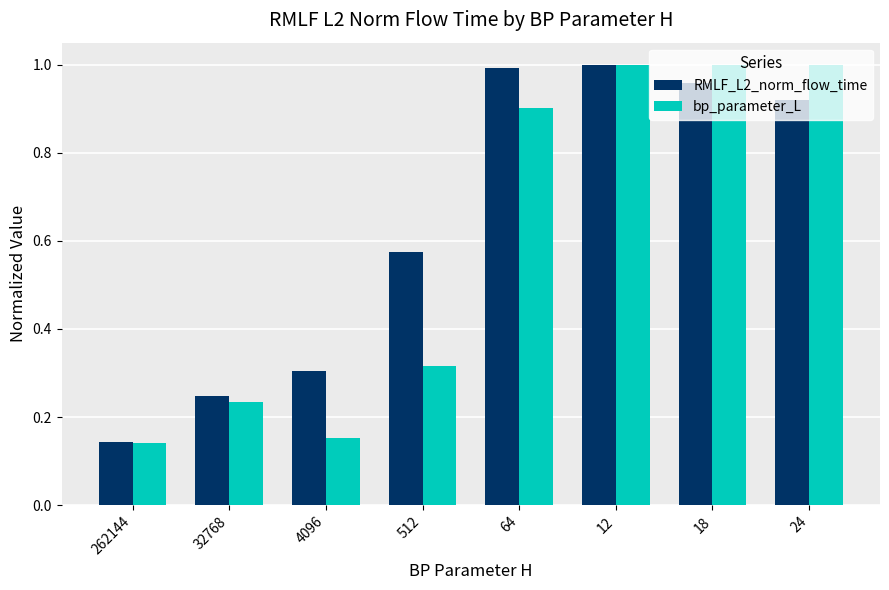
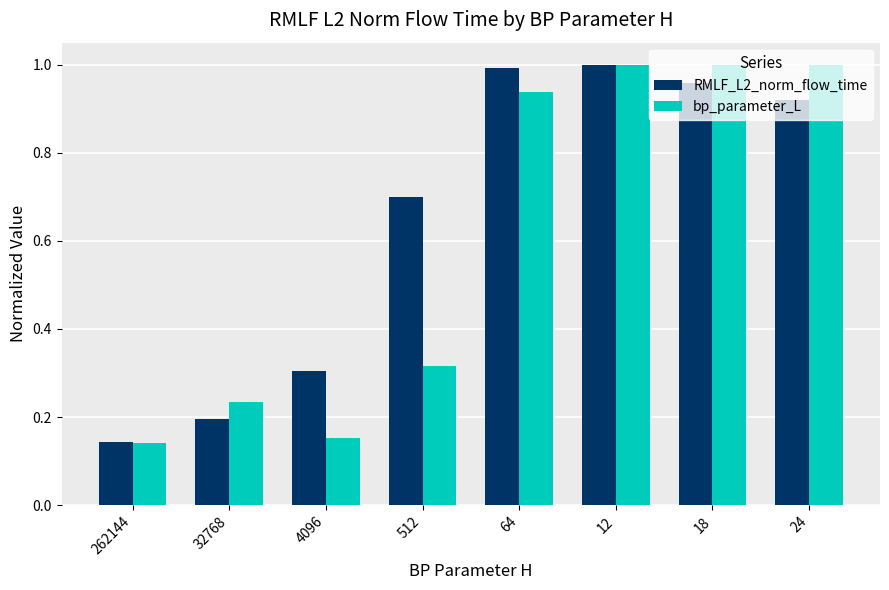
RMLF_L2_norm_flow_time, 32768: 0.25 -> 0.19
RMLF_L2_norm_flow_time, 512: 0.57 -> 0.70
bp_parameter_L, 64: 0.90 -> 0.94
